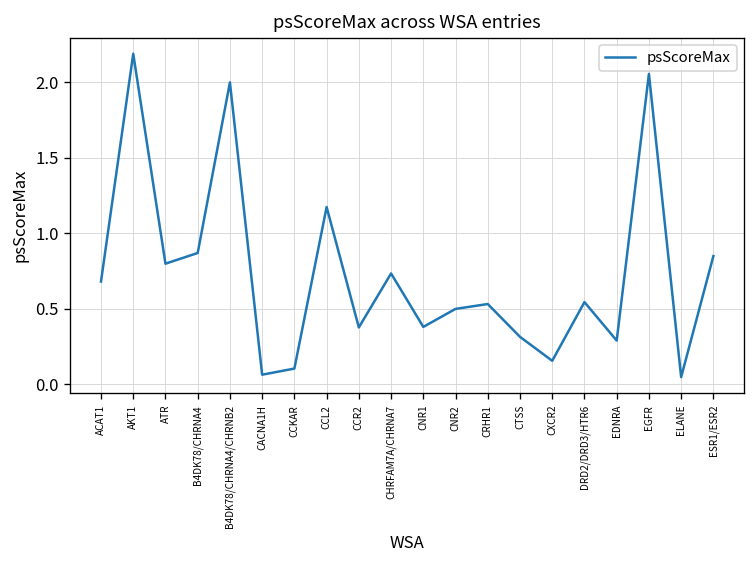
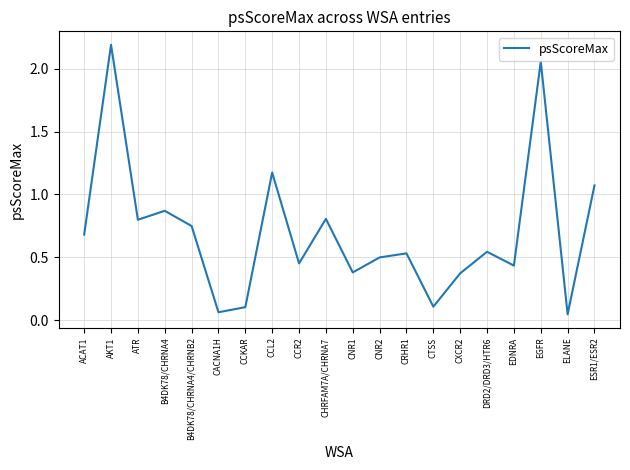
B4DK78/CHRNA4/CHRNB2: 2.00 -> 0.75
CCR2: 0.38 -> 0.45
CHRFAM7A/CHRNA7: 0.73 -> 0.81
CTSS: 0.32 -> 0.11
CXCR2: 0.16 -> 0.37
EDNRA: 0.29 -> 0.44
ESR1/ESR2: 0.85 -> 1.07
